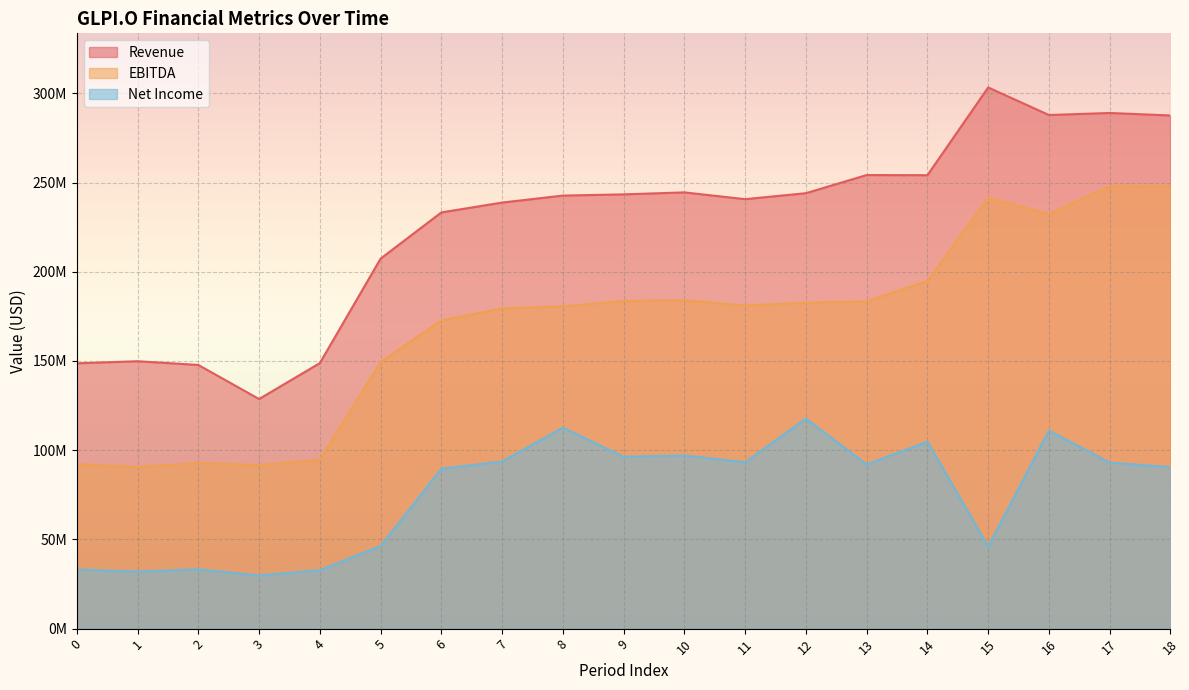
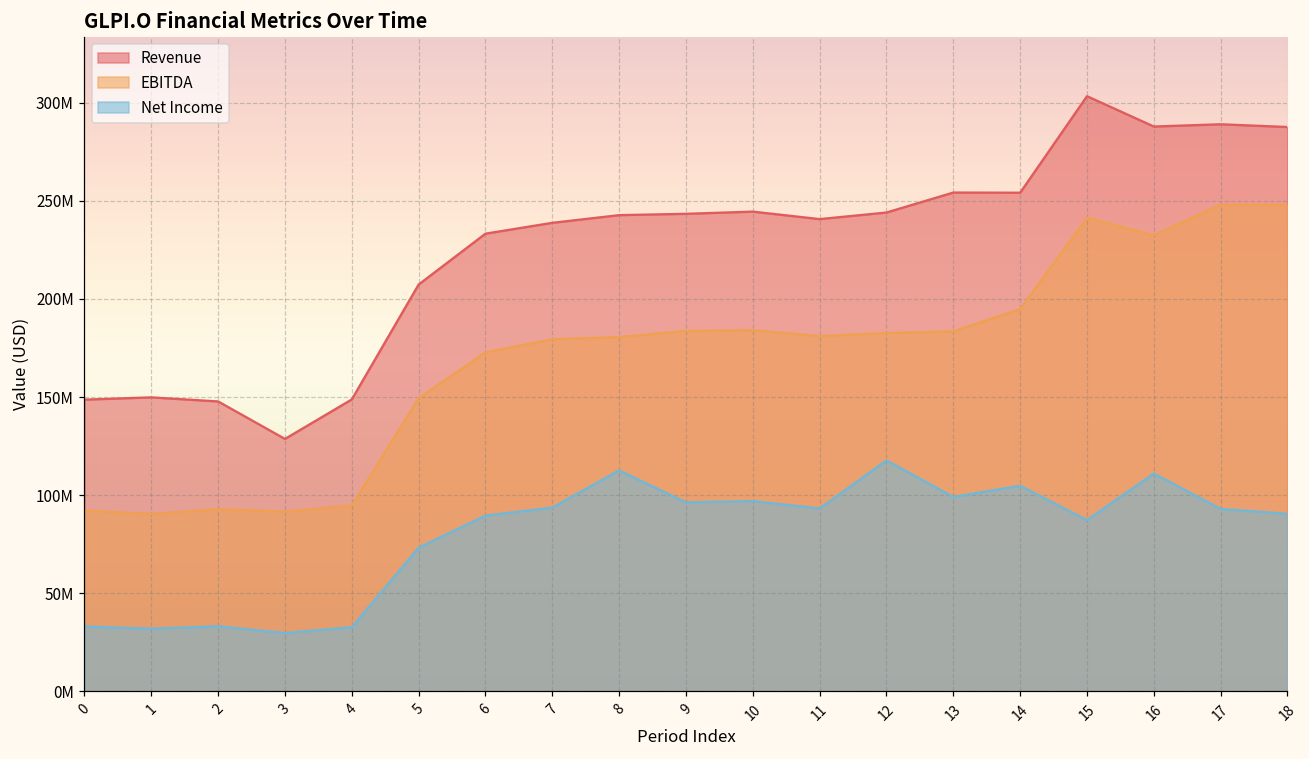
Net Income, 5: 46000000 -> 73000000
Net Income, 13: 92000000 -> 99000000
Net Income, 15: 46000000 -> 87000000
